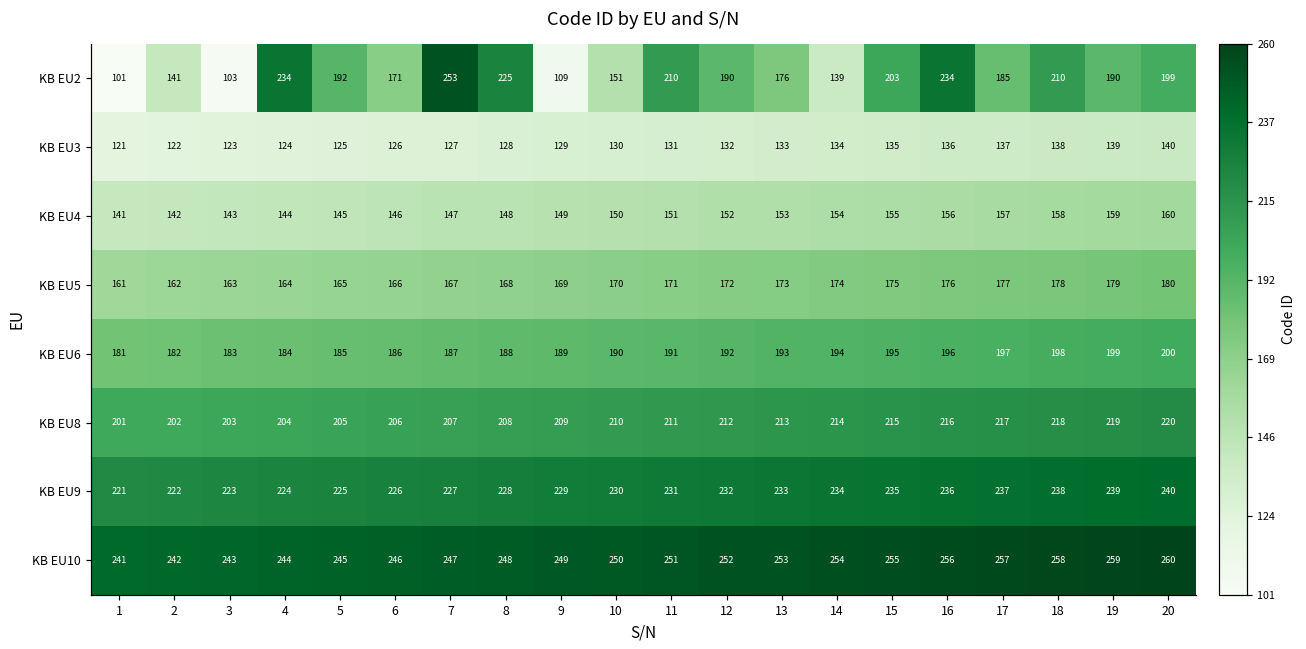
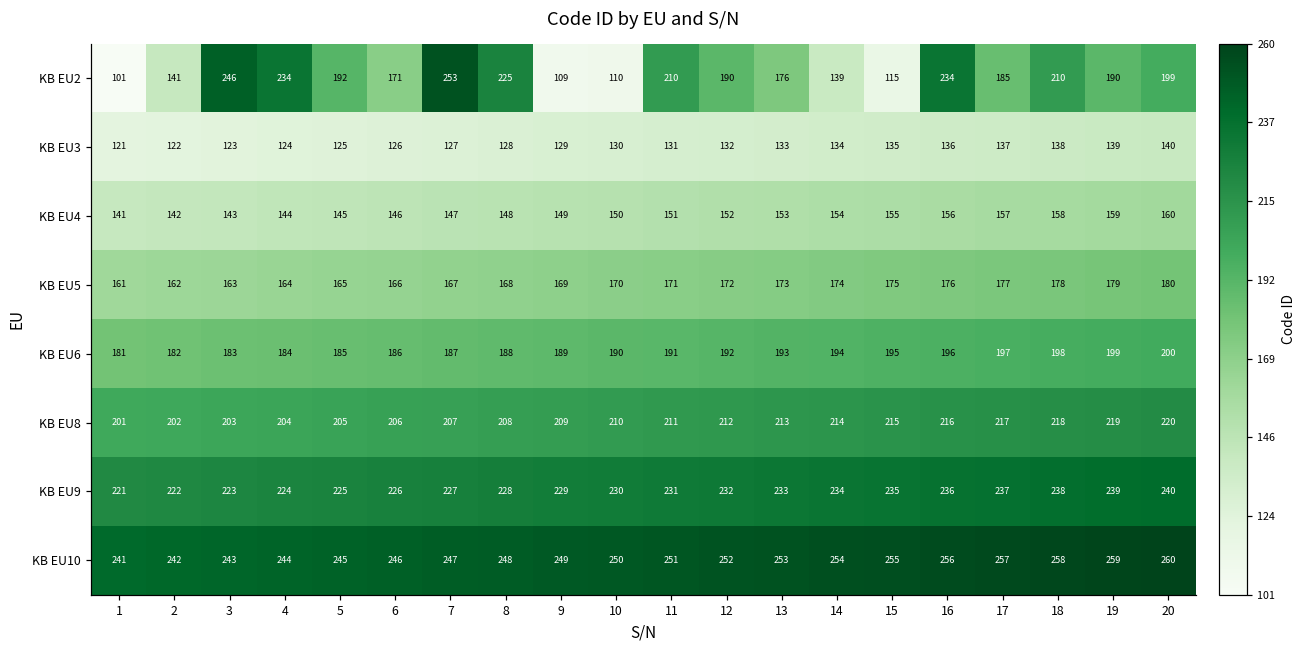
KB EU2, 3: 103 -> 246
KB EU2, 10: 151 -> 110
KB EU2, 15: 203 -> 115
